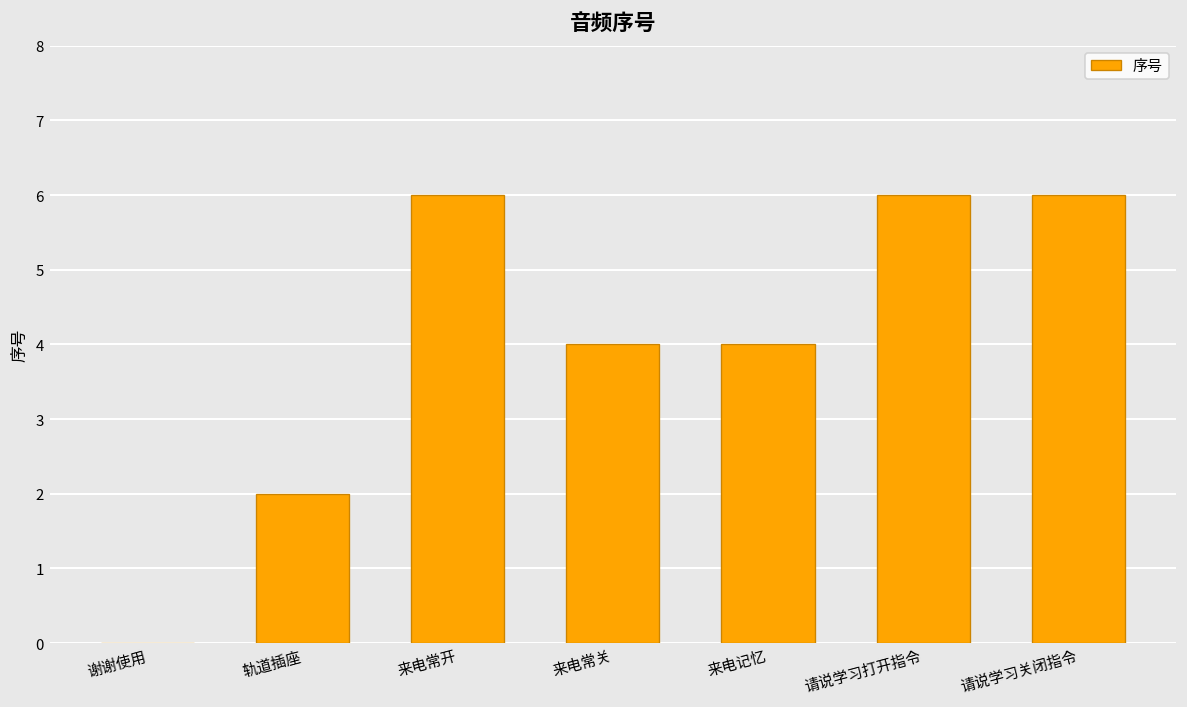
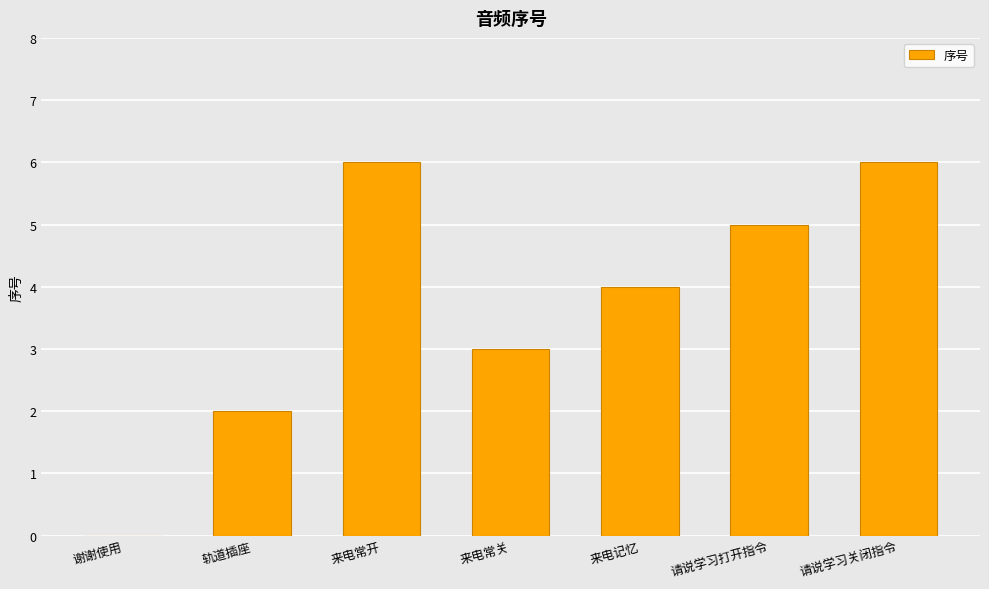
来电常关: 4 -> 3
请说学习打开指令: 6 -> 5
